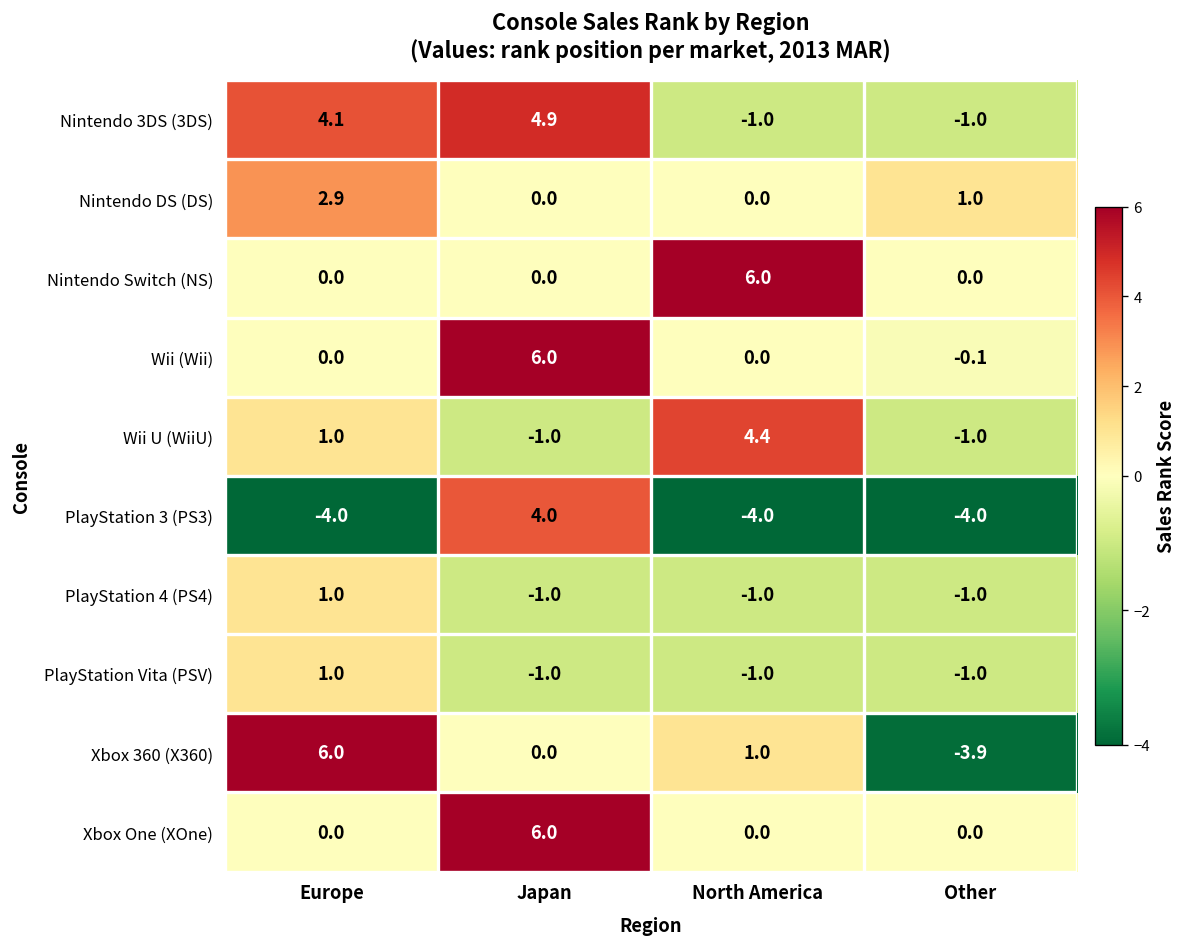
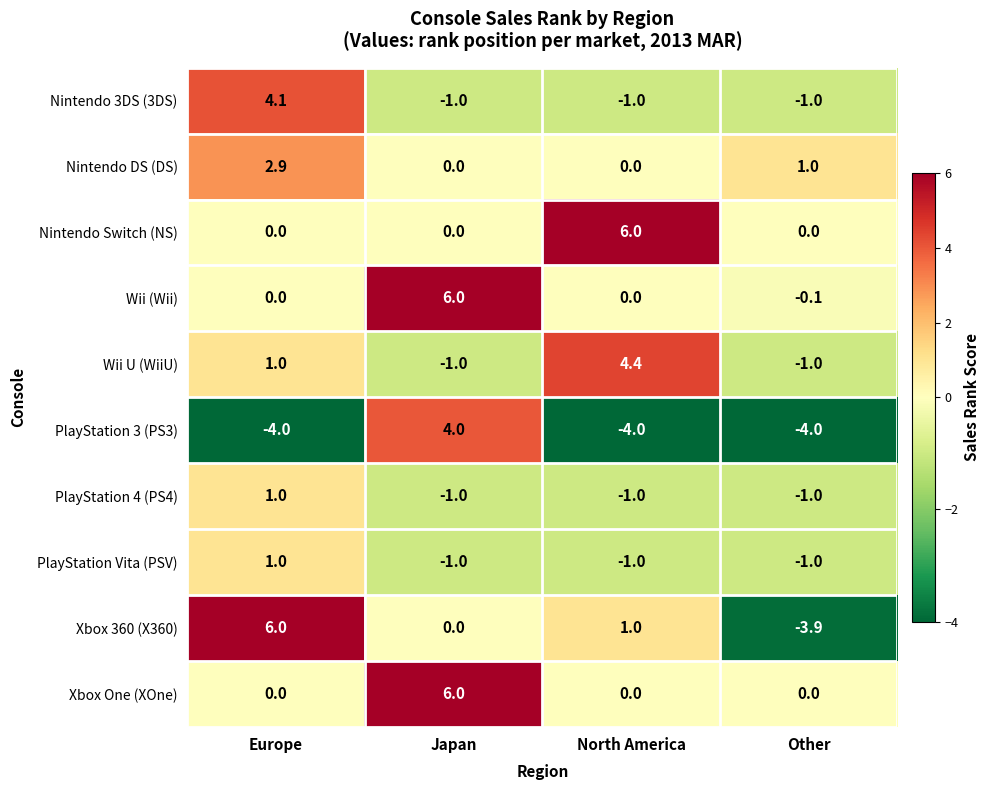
Nintendo 3DS (3DS), Japan: 4.9 -> -1.0
